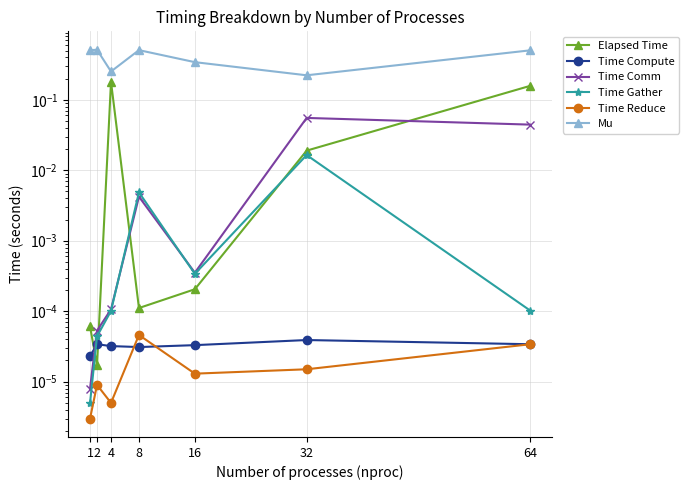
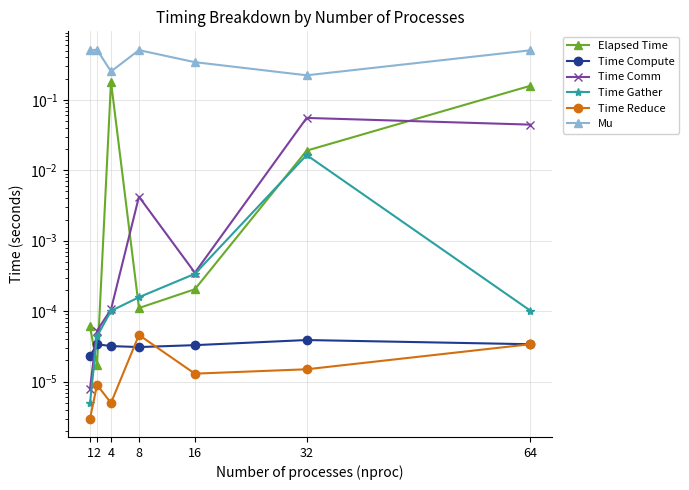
Time Gather, 8: 0.005 -> 0.00016
